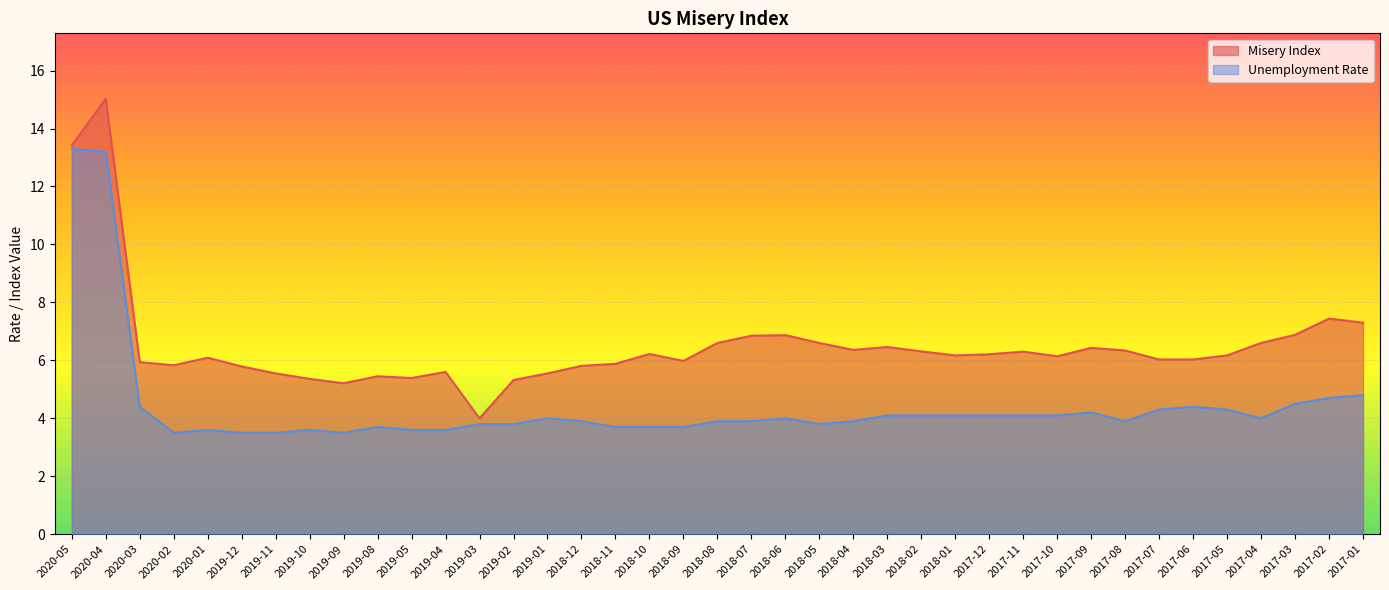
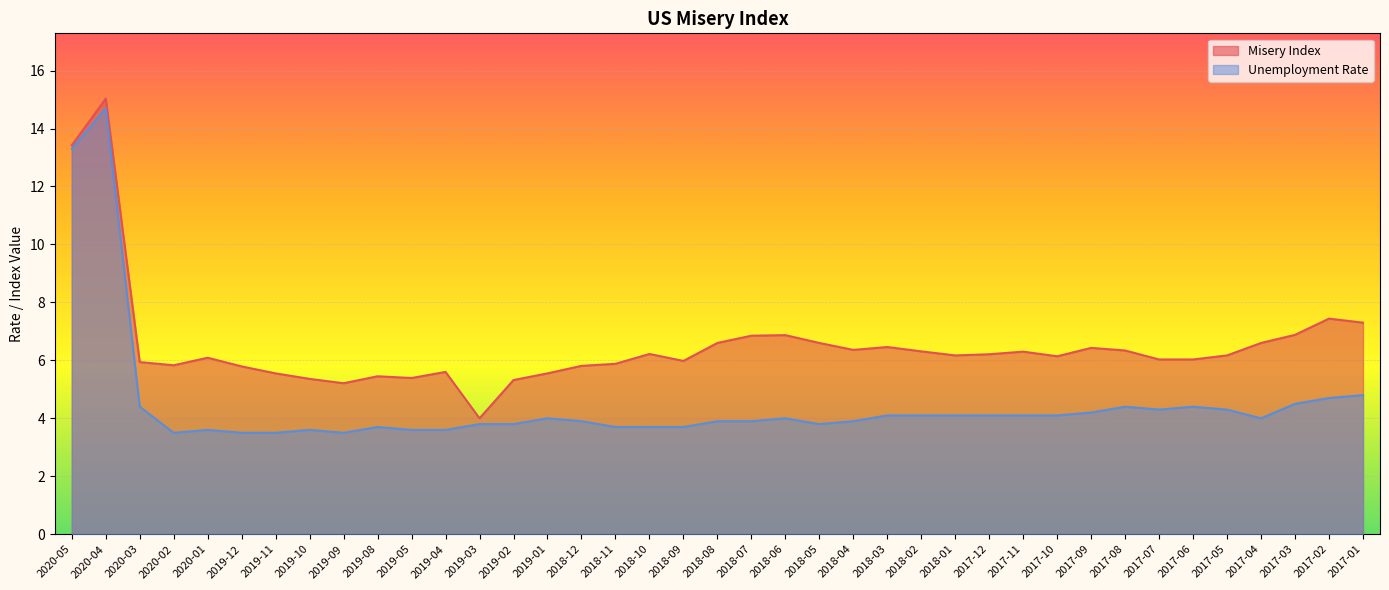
Unemployment Rate, 2020-04: 13.2 -> 14.7
Unemployment Rate, 2017-08: 3.9 -> 4.4
